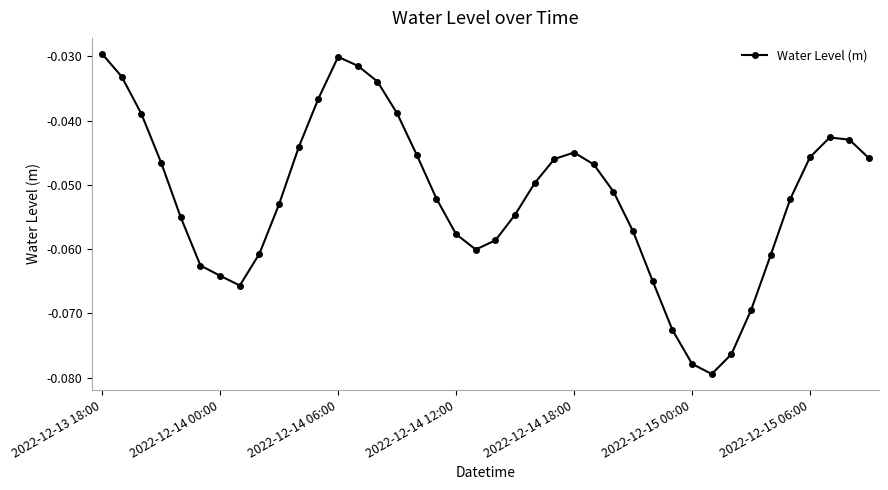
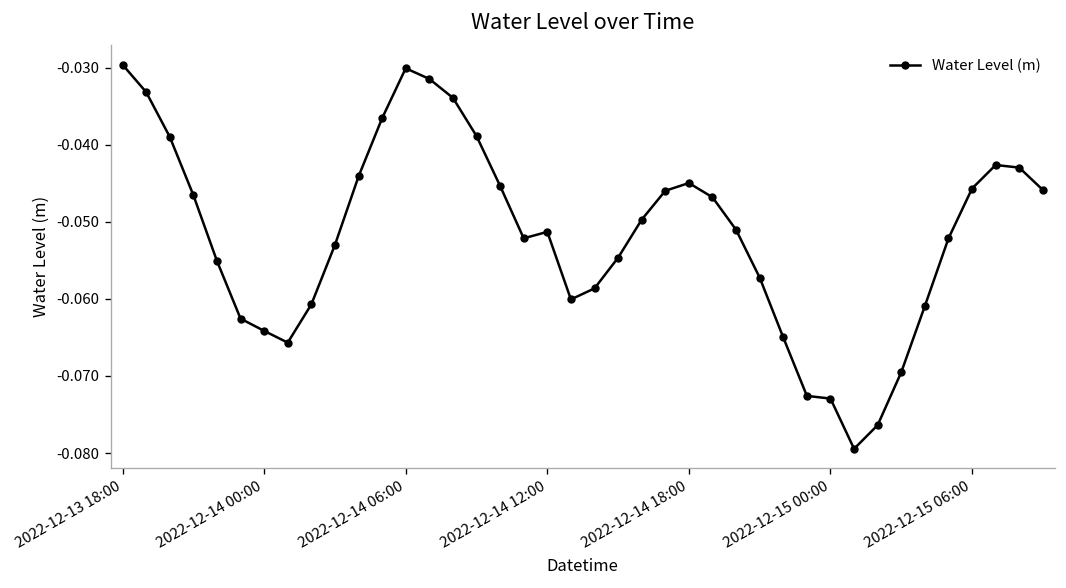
2022-12-14 12:00: -0.058 -> -0.051
2022-12-15 00:00: -0.078 -> -0.073
